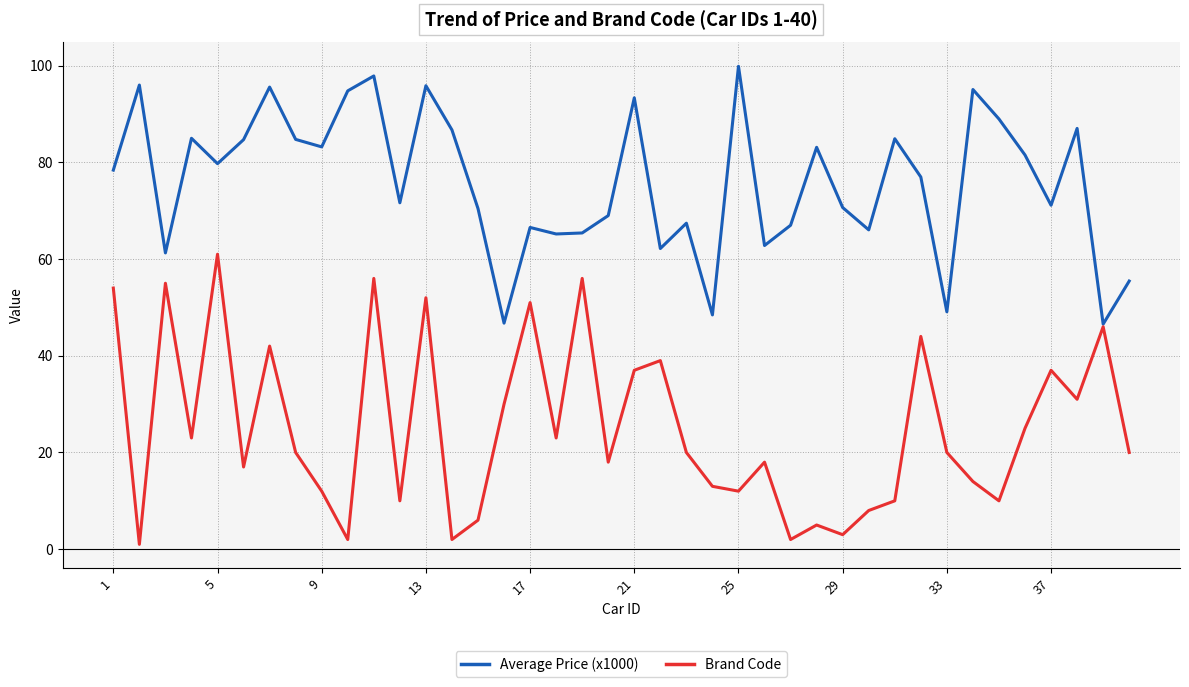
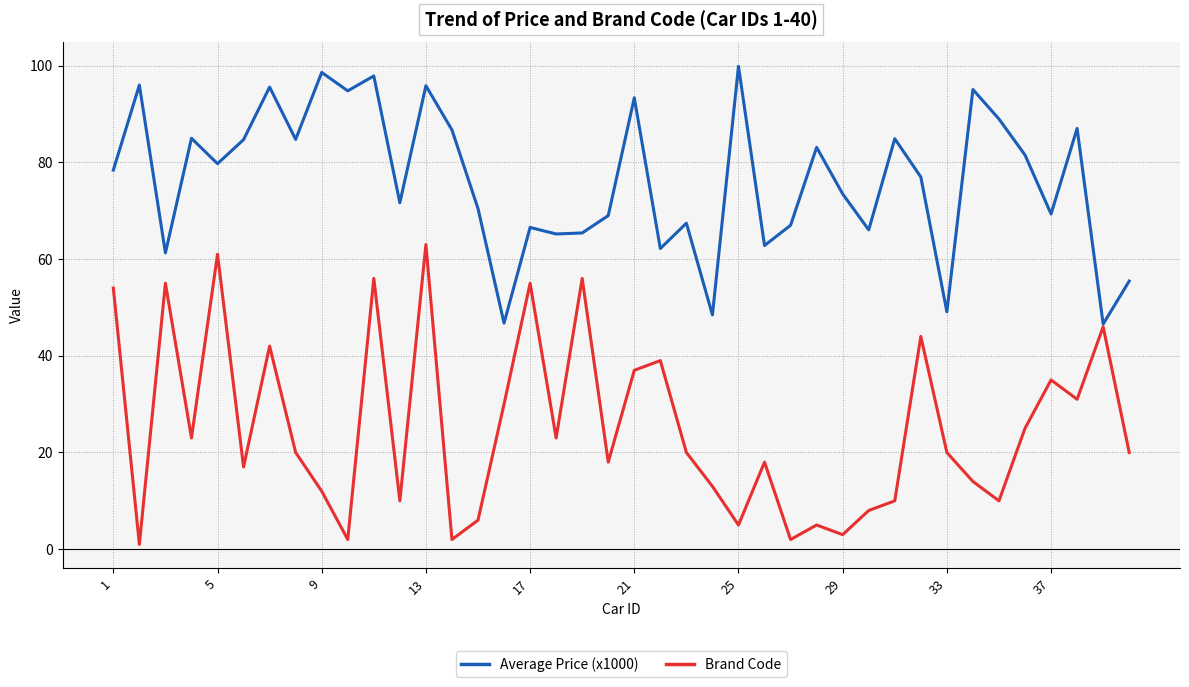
Average Price (x1000), 9: 83 -> 99
Brand Code, 13: 52 -> 63
Brand Code, 17: 51 -> 55
Brand Code, 25: 12 -> 5
Average Price (x1000), 29: 71 -> 73
Average Price (x1000), 37: 71 -> 69
Brand Code, 37: 37 -> 35
